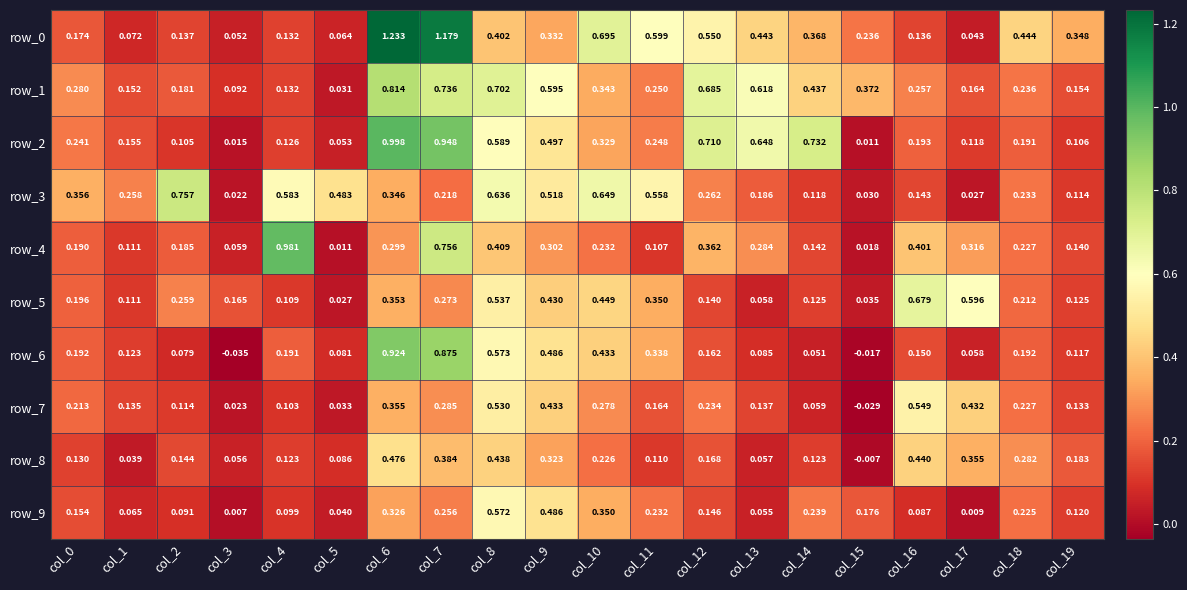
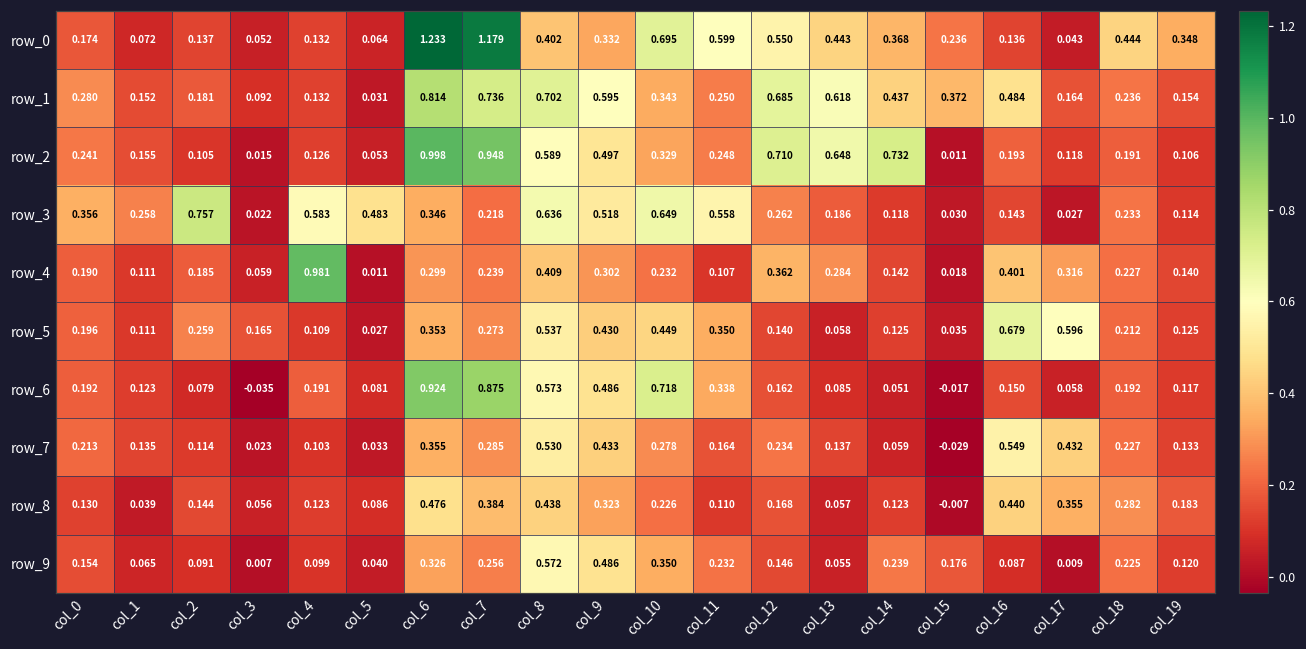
row_1, col_16: 0.257 -> 0.484
row_4, col_7: 0.756 -> 0.239
row_6, col_10: 0.433 -> 0.718
